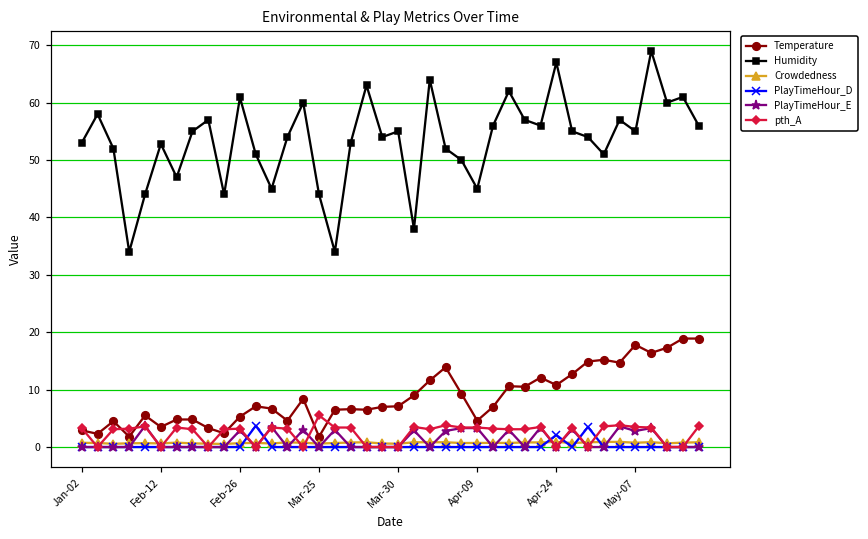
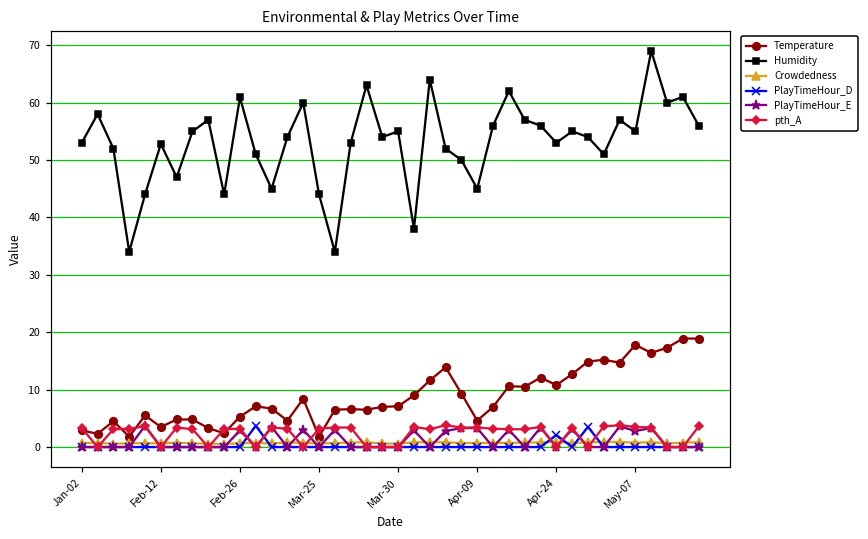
pth_A, Mar-25: 6 -> 3
Humidity, Apr-24: 67 -> 53
